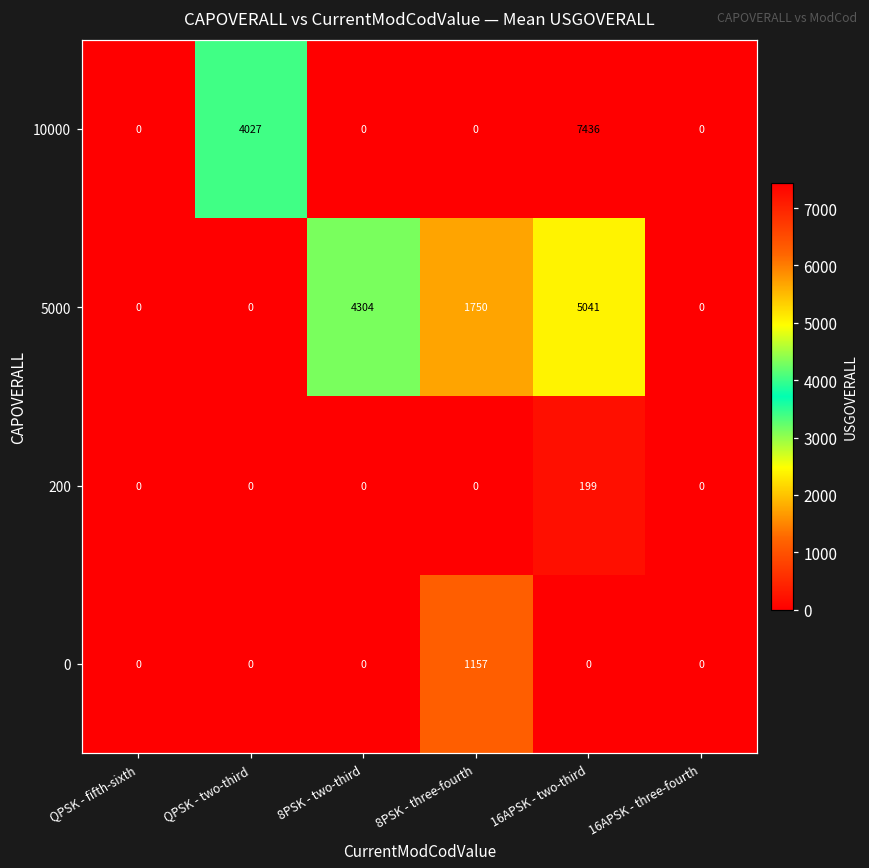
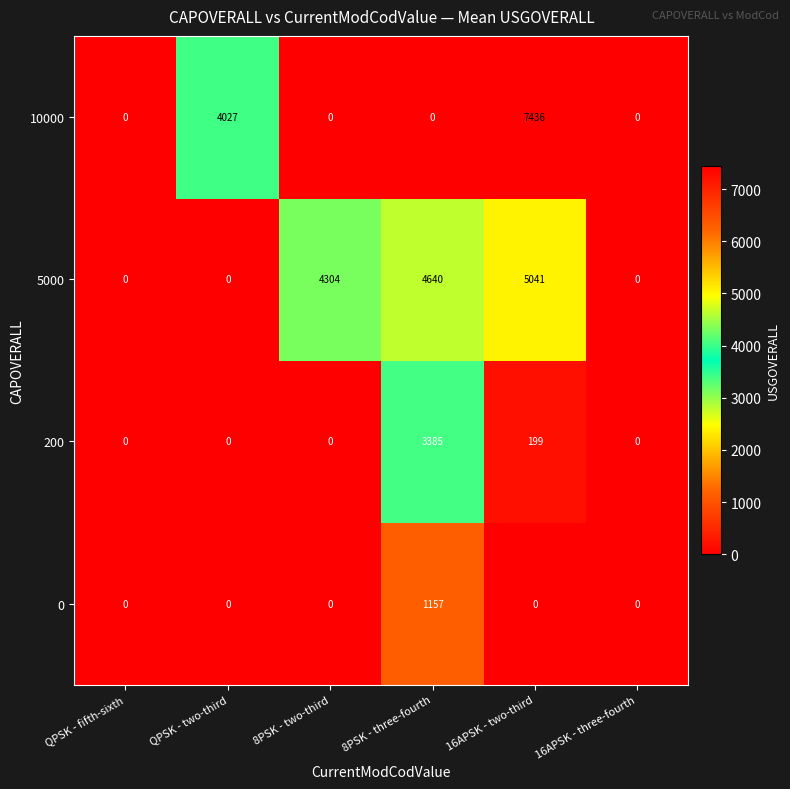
5000, 8PSK - three-fourth: 1750 -> 4640
200, 8PSK - three-fourth: 0 -> 3385
